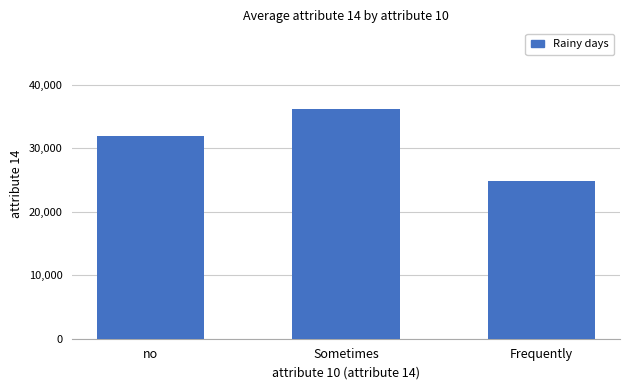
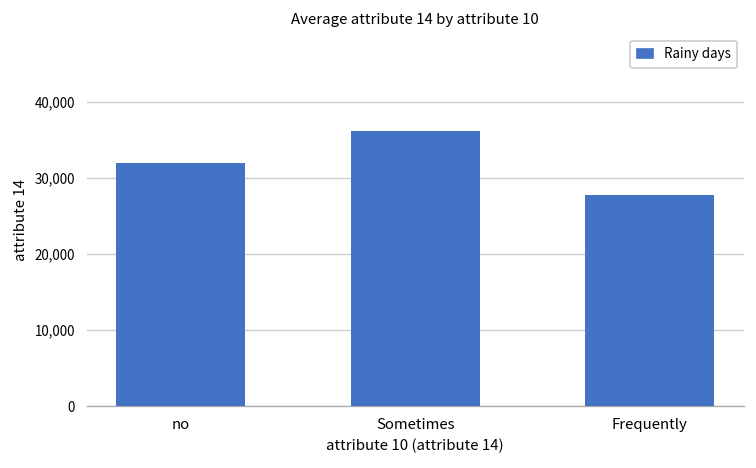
Frequently: 25,000 -> 28,000
